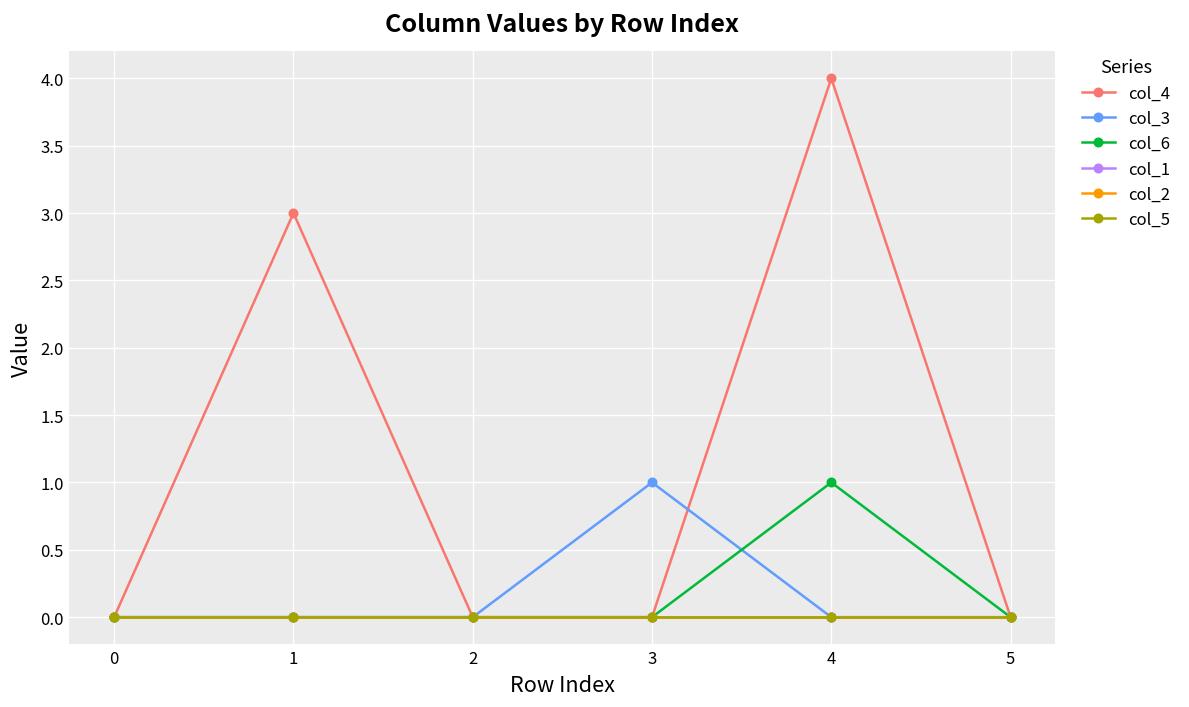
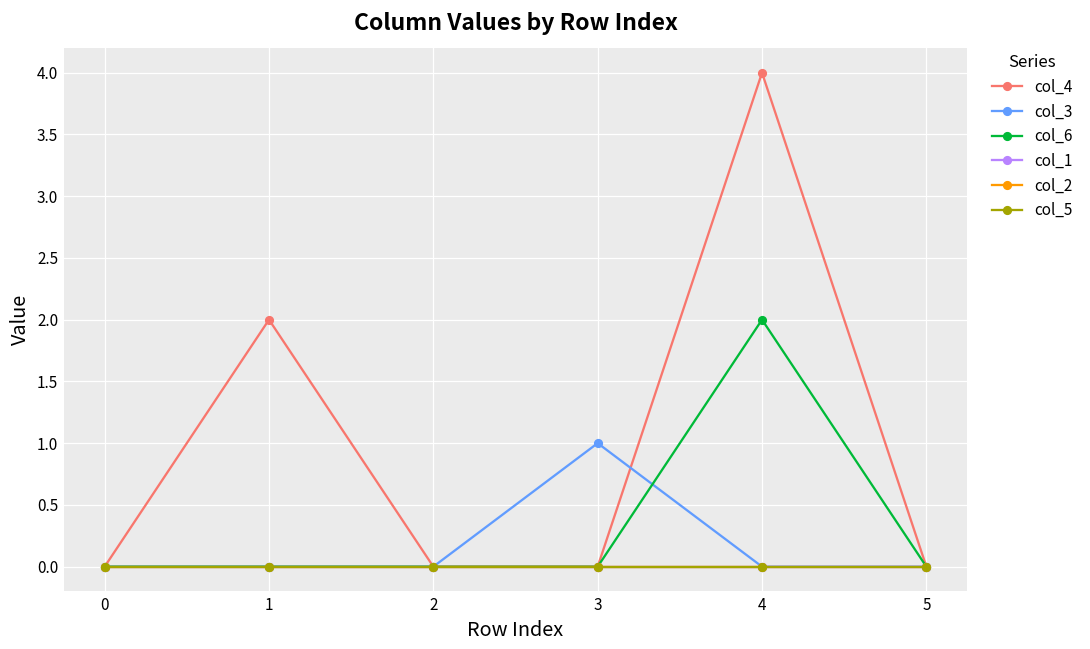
col_4, 1: 3 -> 2
col_6, 4: 1 -> 2
